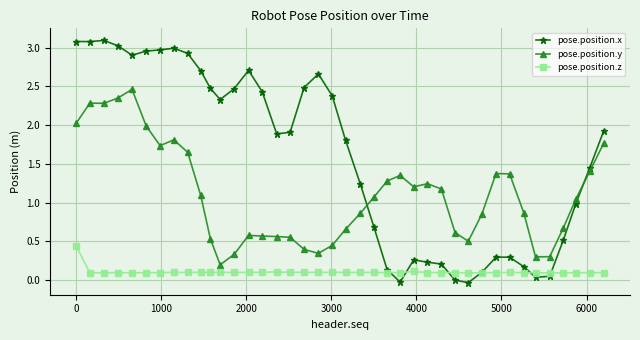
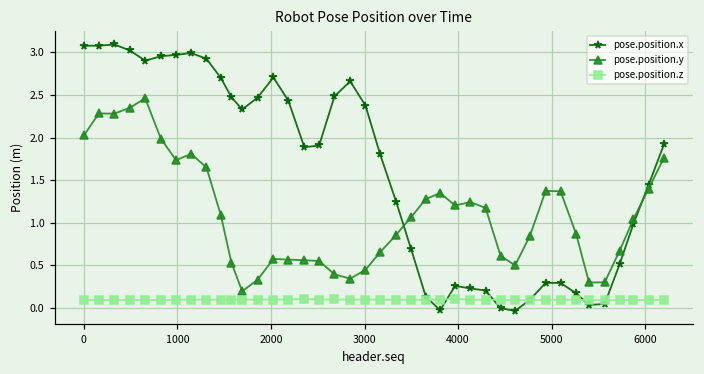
pose.position.z, 0: 0.4 -> 0.1
